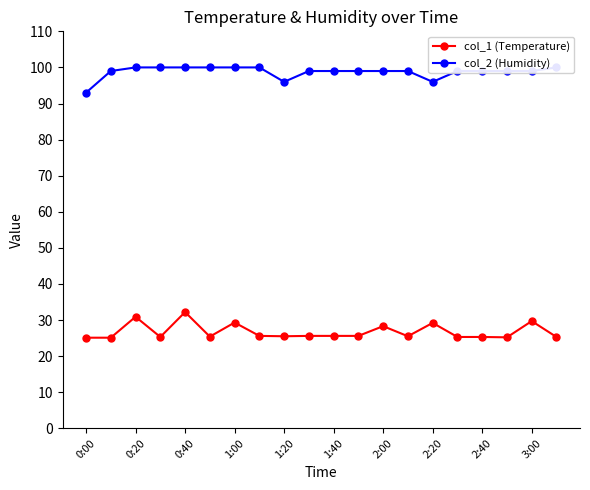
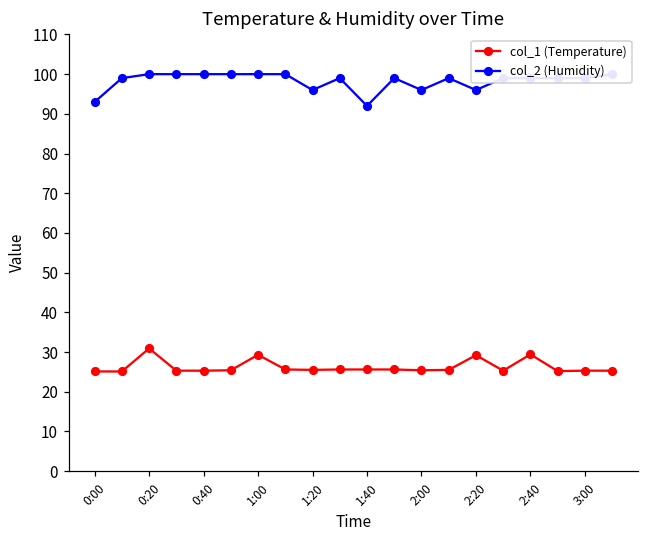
col_1 (Temperature), 0:40: 32 -> 25
col_2 (Humidity), 1:40: 99 -> 92
col_1 (Temperature), 2:00: 28 -> 25
col_2 (Humidity), 2:00: 99 -> 96
col_1 (Temperature), 2:40: 25 -> 29
col_1 (Temperature), 3:00: 30 -> 25
